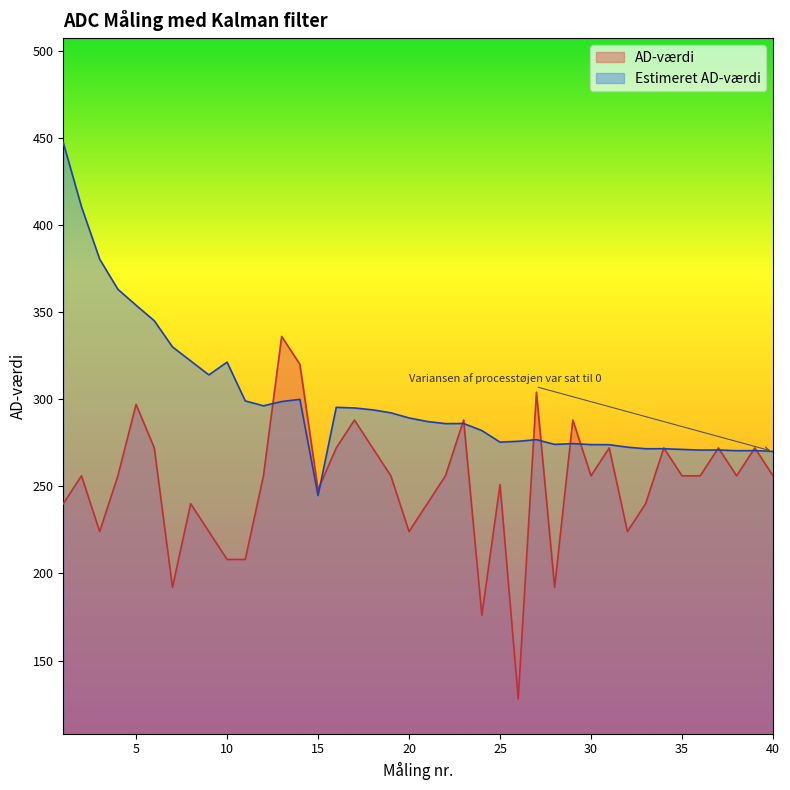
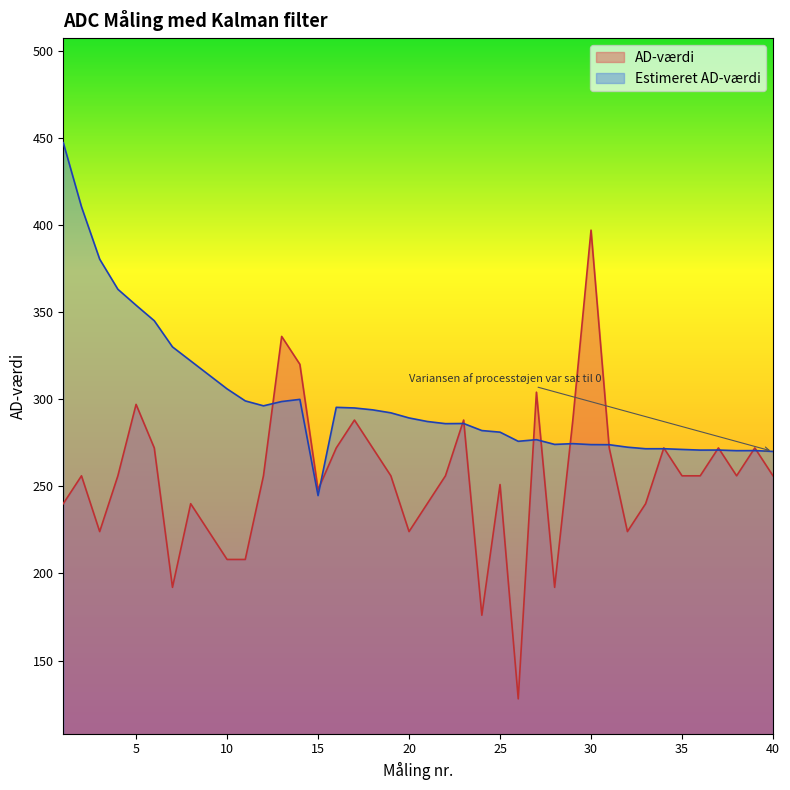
Estimeret AD-værdi, 10: 321 -> 306
Estimeret AD-værdi, 25: 275 -> 281
AD-værdi, 30: 256 -> 397
